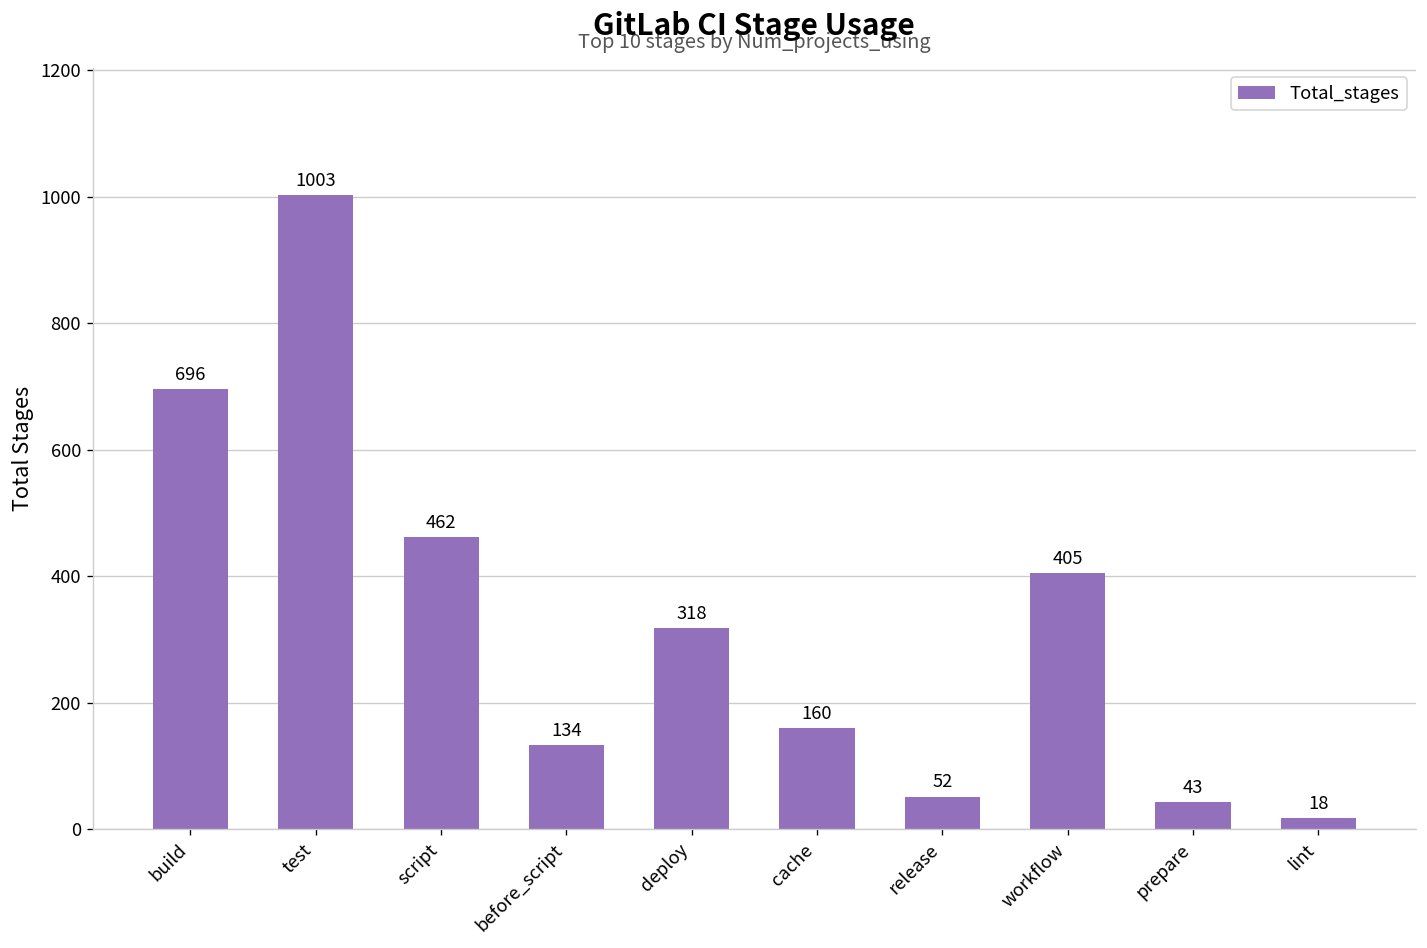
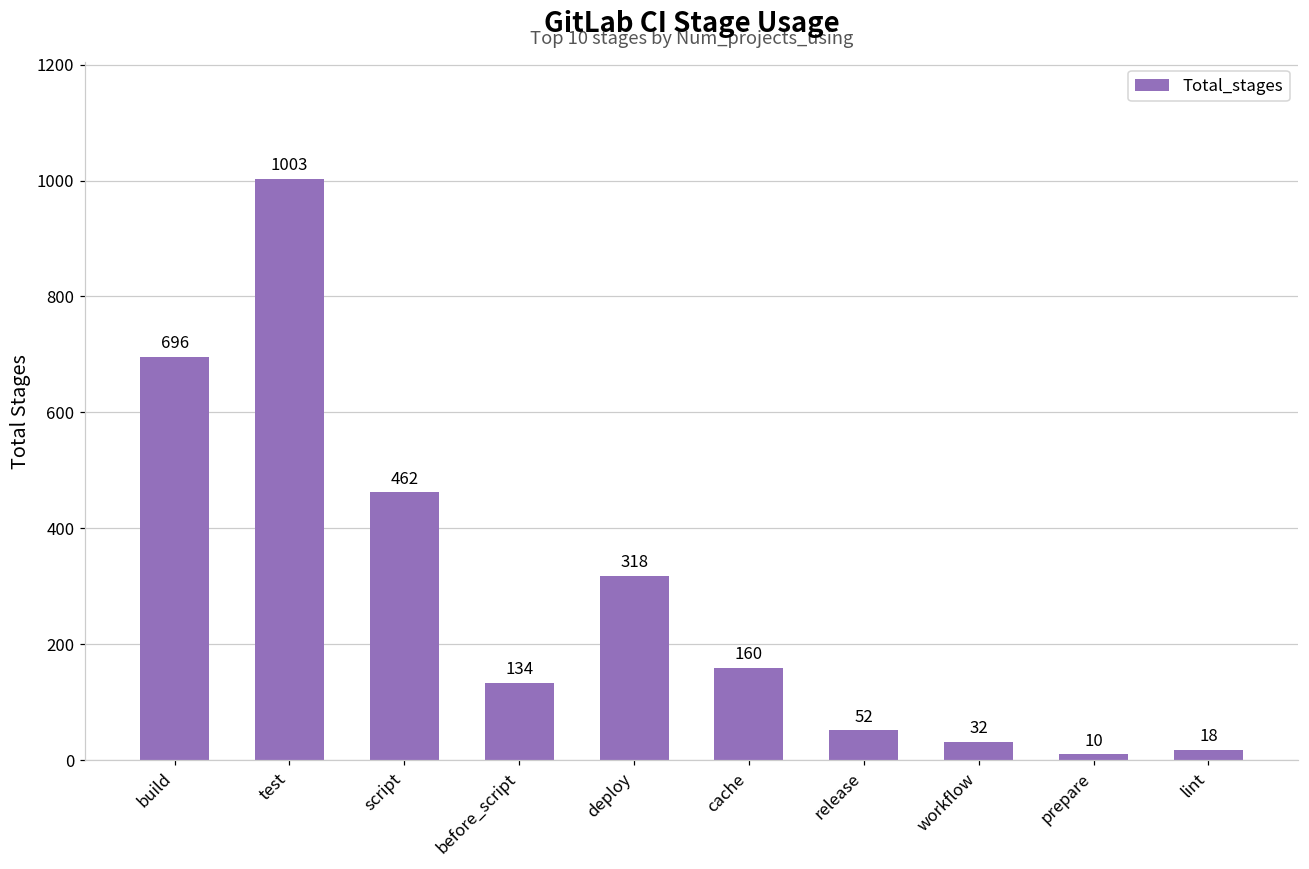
workflow: 405 -> 32
prepare: 43 -> 10
